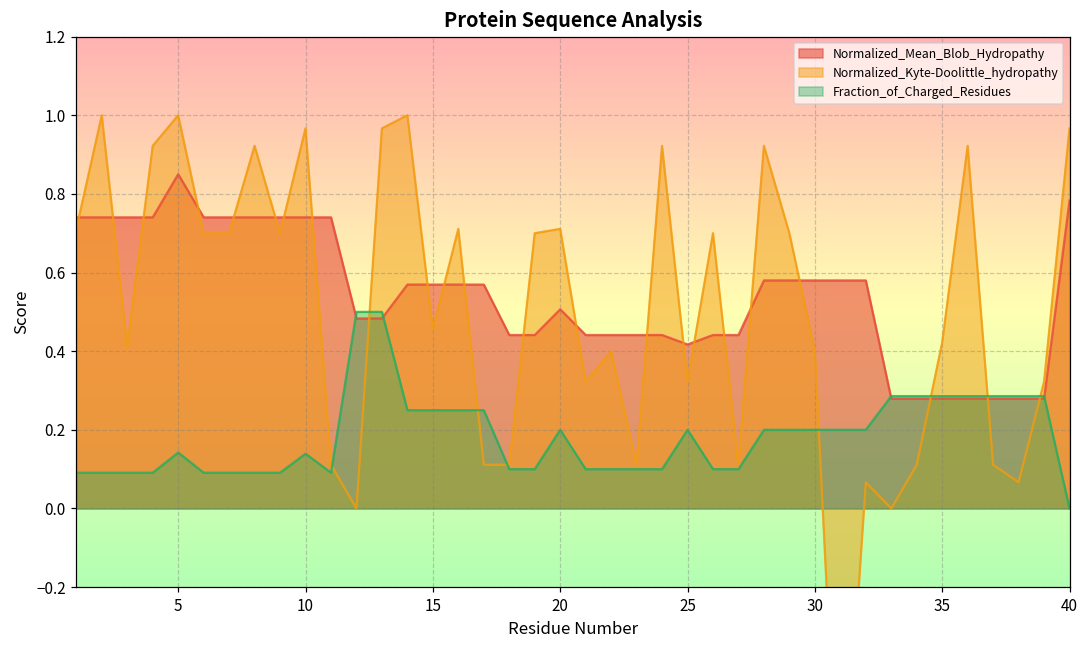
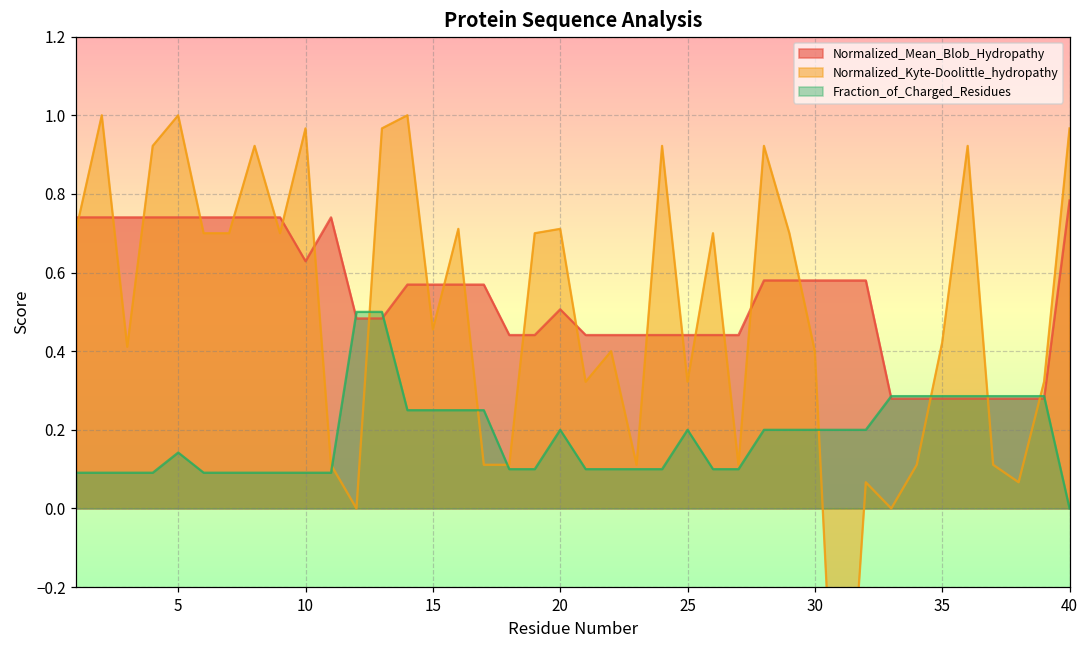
Normalized_Mean_Blob_Hydropathy, 5: 0.85 -> 0.74
Normalized_Mean_Blob_Hydropathy, 10: 0.74 -> 0.63
Fraction_of_Charged_Residues, 10: 0.14 -> 0.09
Normalized_Mean_Blob_Hydropathy, 25: 0.42 -> 0.44
